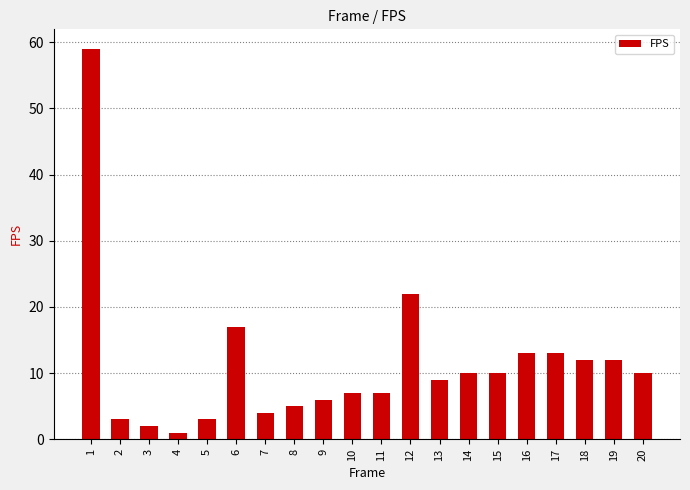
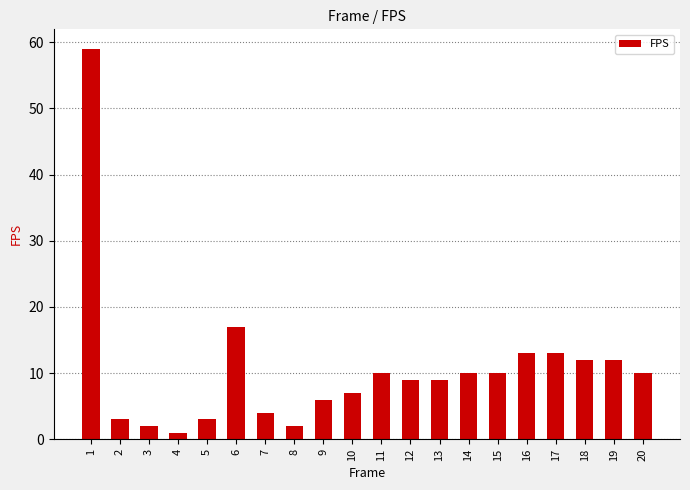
8: 5 -> 2
11: 7 -> 10
12: 22 -> 9
